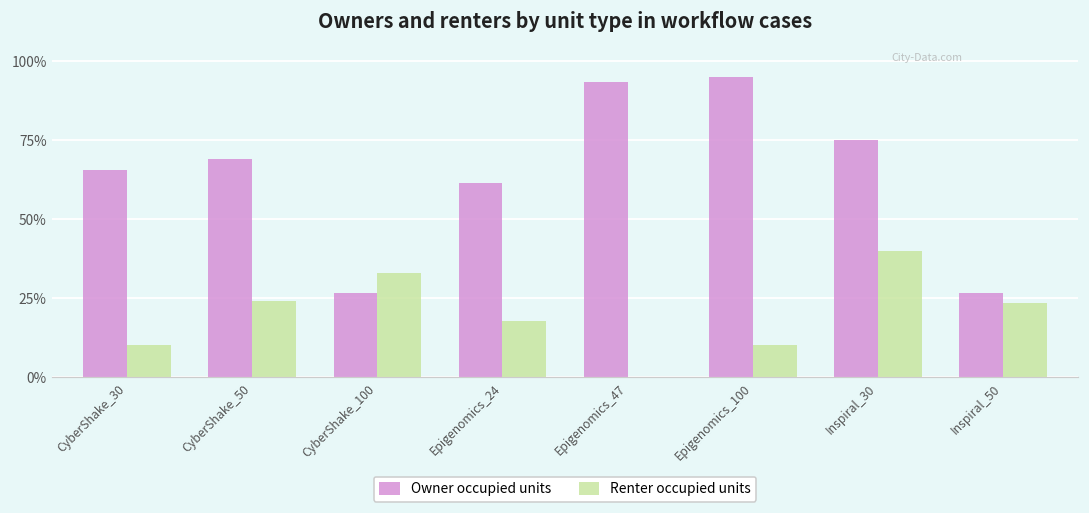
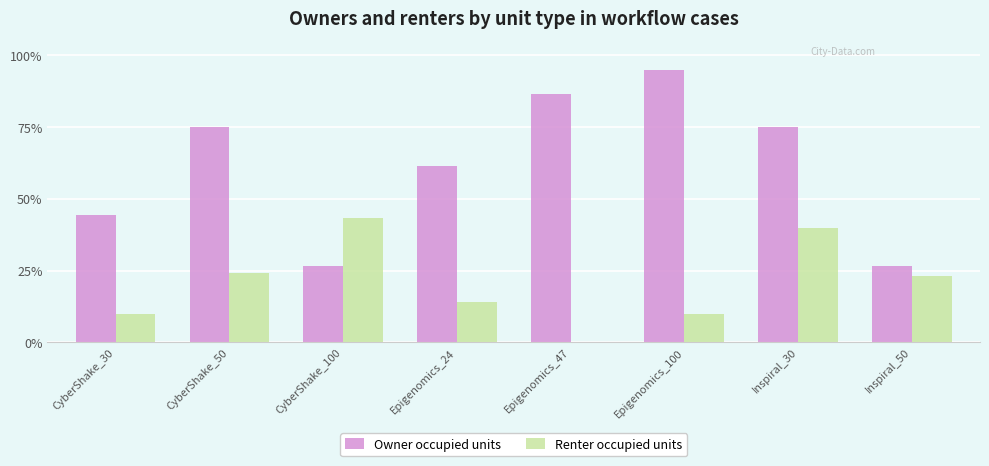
Owner occupied units, CyberShake_30: 66% -> 44%
Owner occupied units, CyberShake_50: 69% -> 75%
Renter occupied units, CyberShake_100: 33% -> 44%
Renter occupied units, Epigenomics_24: 18% -> 14%
Owner occupied units, Epigenomics_47: 93% -> 87%
